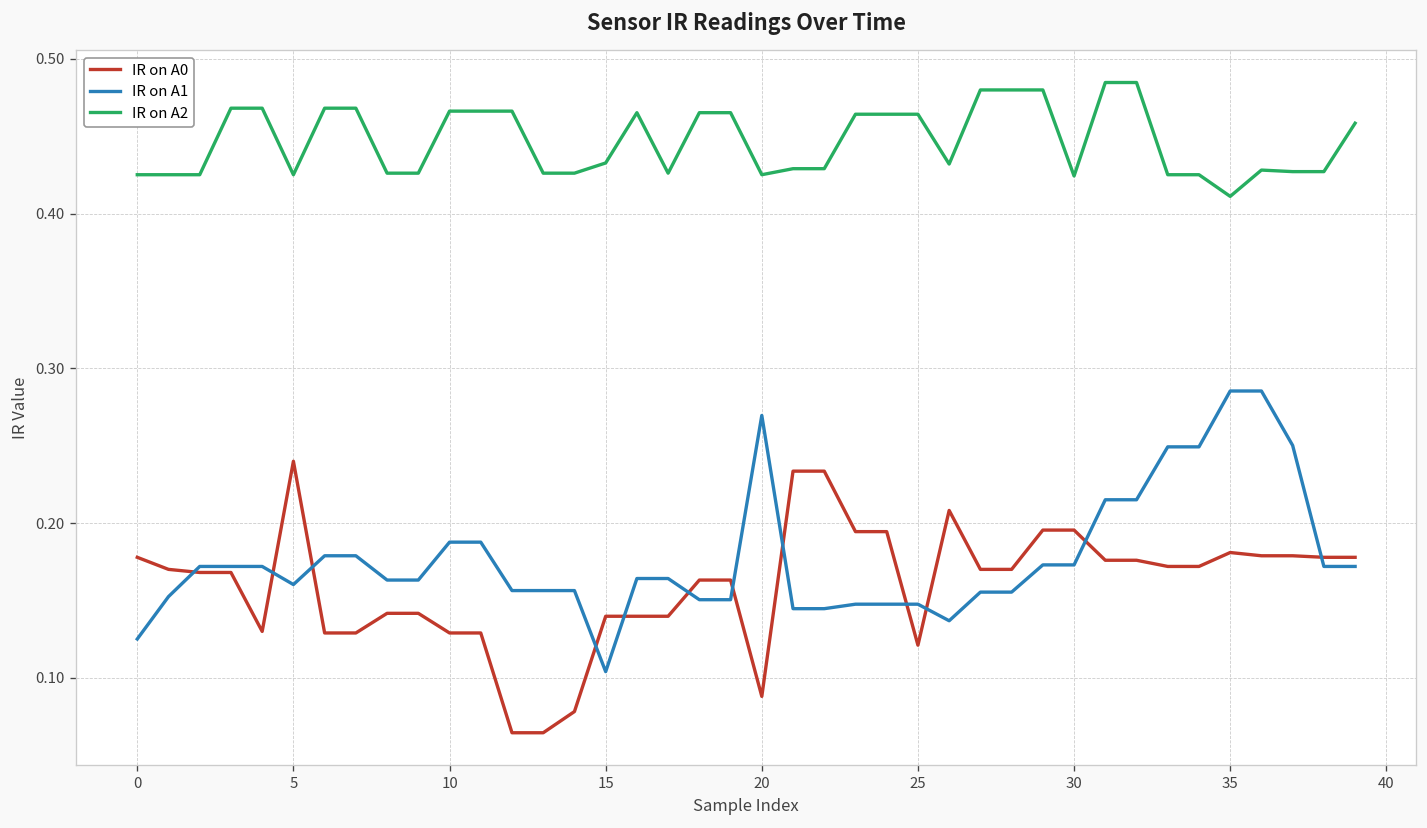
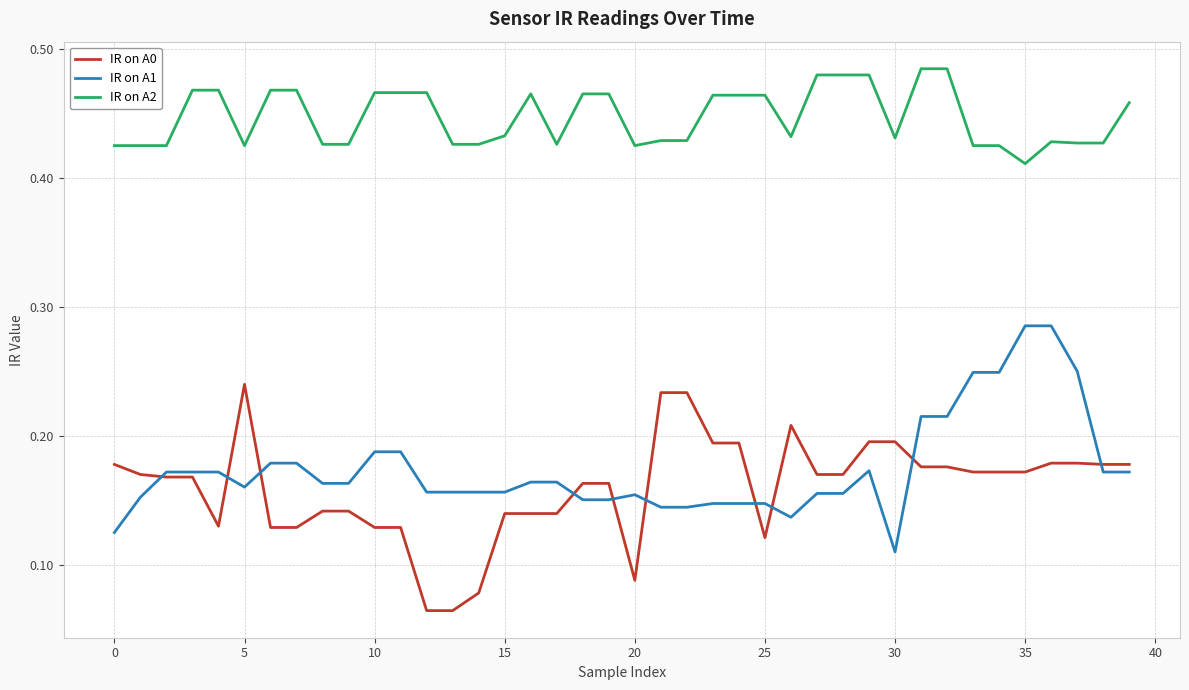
IR on A1, 15: 0.104 -> 0.156
IR on A1, 20: 0.270 -> 0.154
IR on A1, 30: 0.173 -> 0.110
IR on A2, 30: 0.424 -> 0.431
IR on A0, 35: 0.181 -> 0.172
